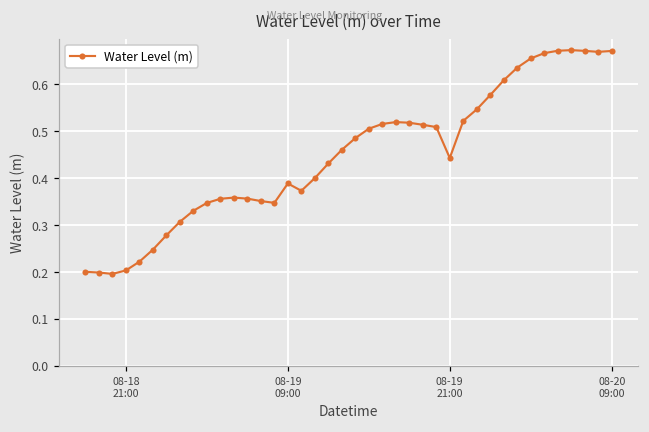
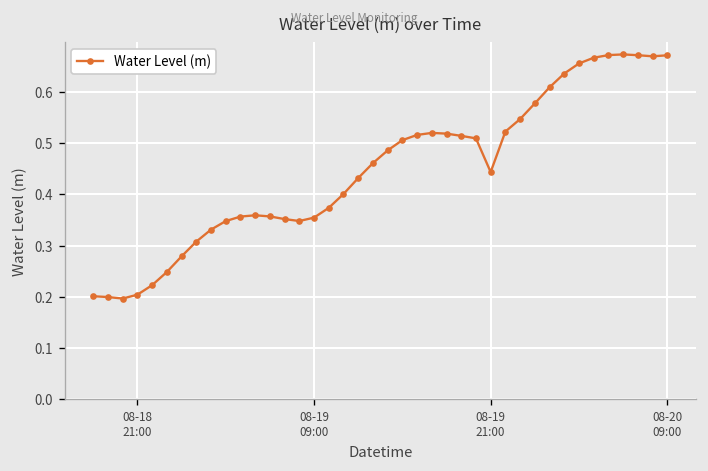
08-19 09:00: 0.39 -> 0.35
